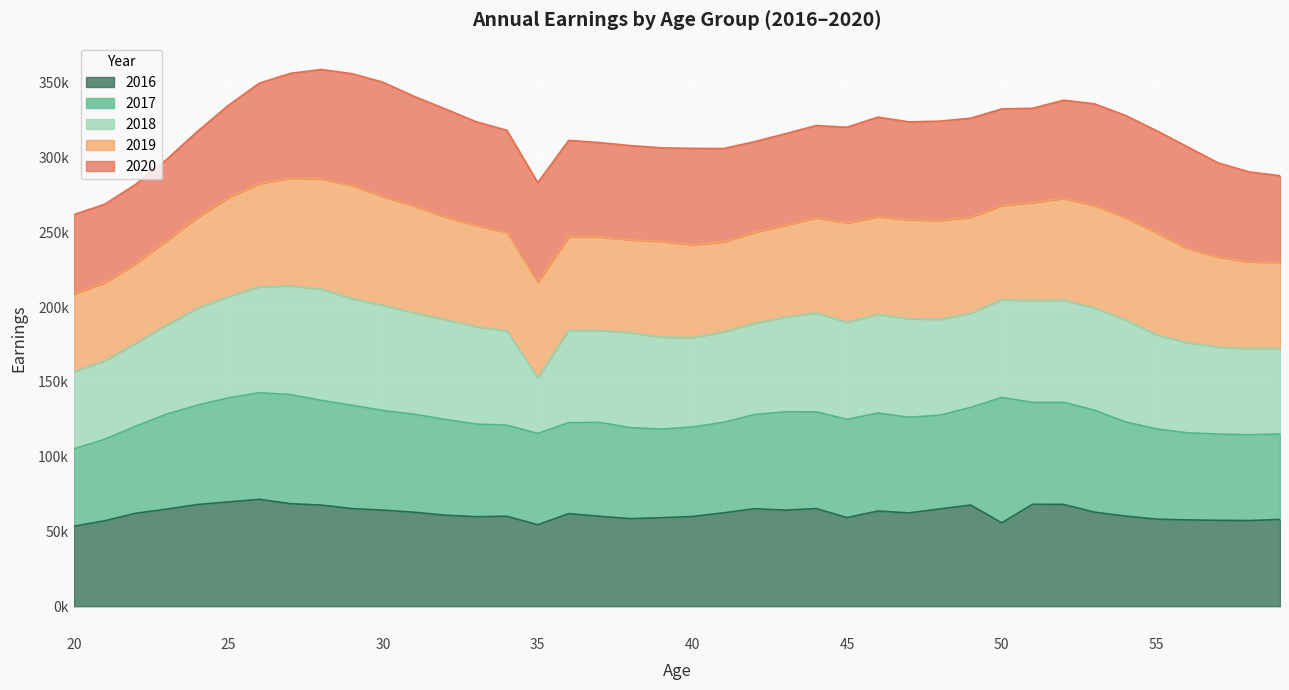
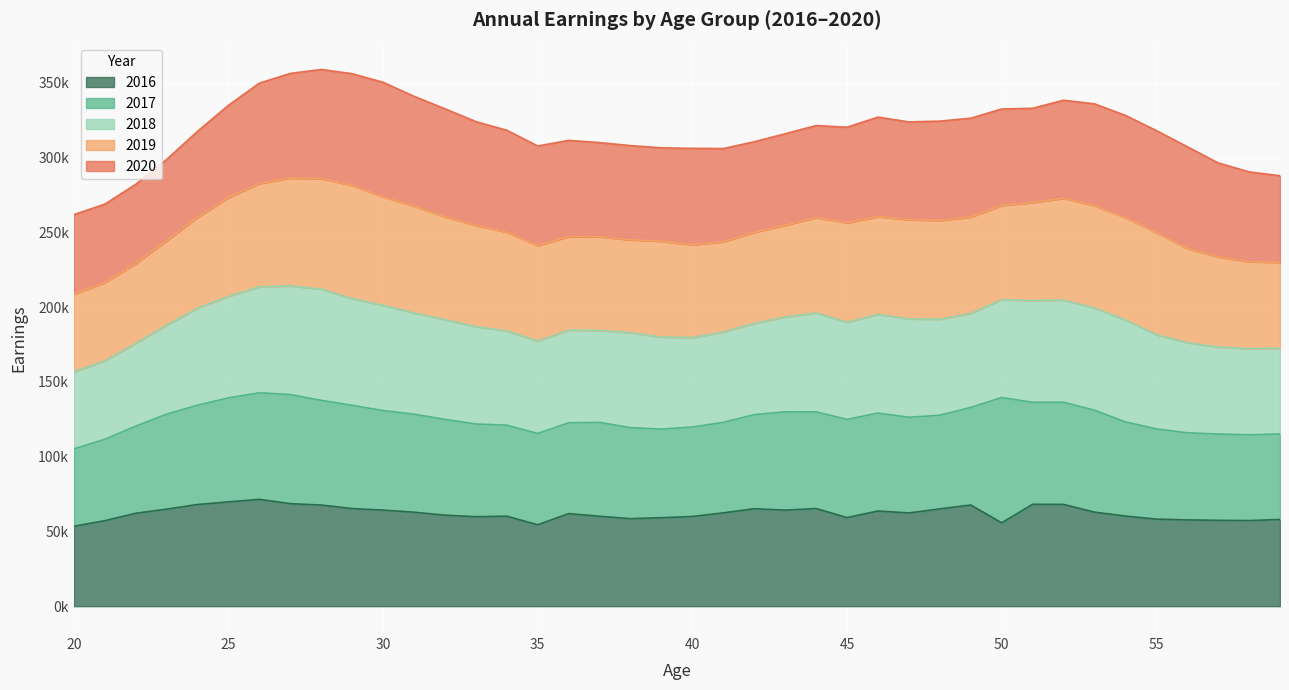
2018, 35: 37000 -> 62000
